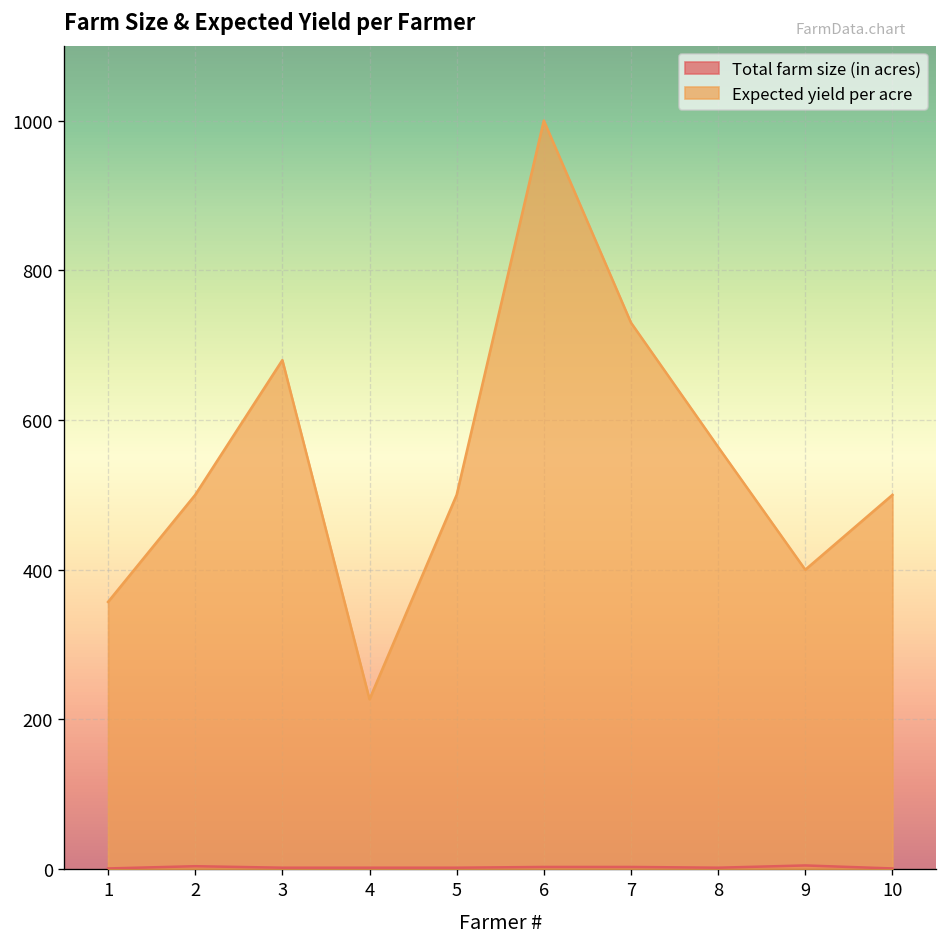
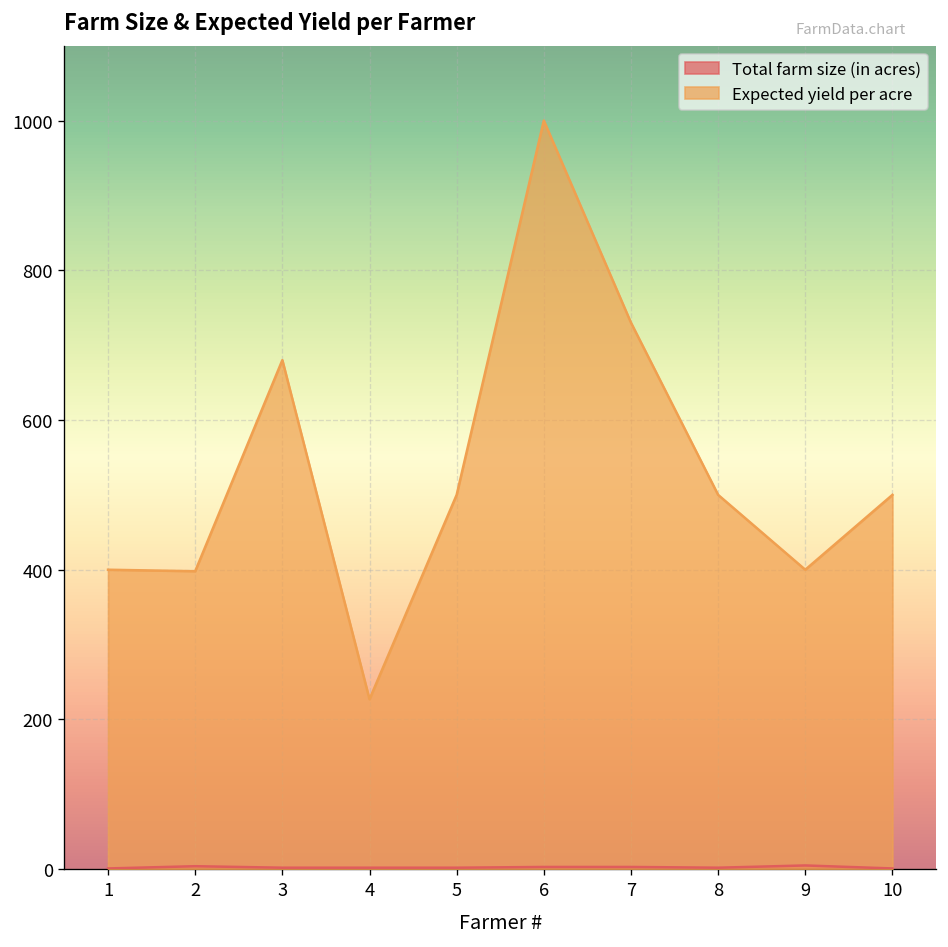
Expected yield per acre, 1: 360 -> 400
Expected yield per acre, 2: 500 -> 400
Expected yield per acre, 8: 560 -> 500
